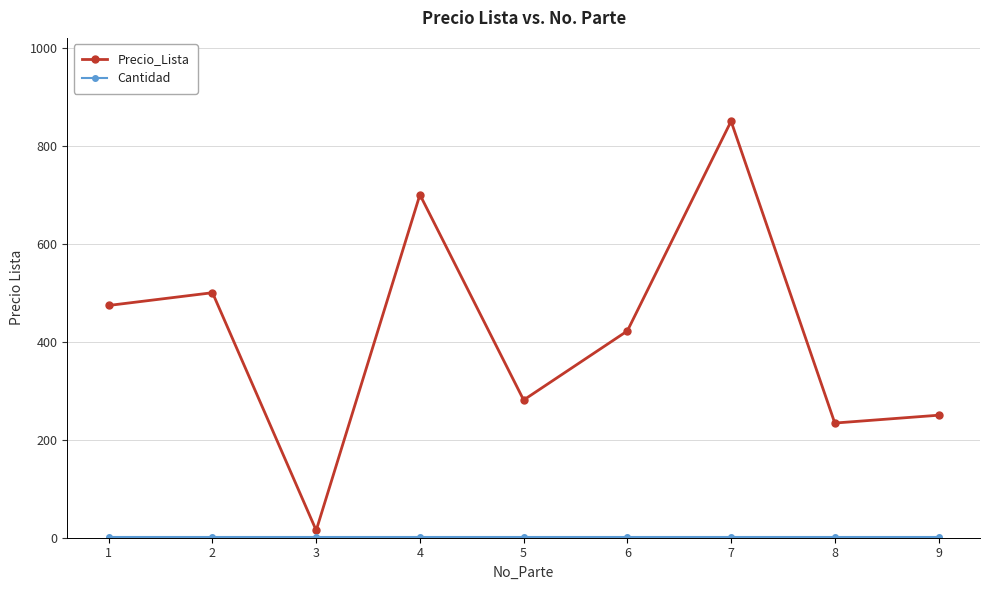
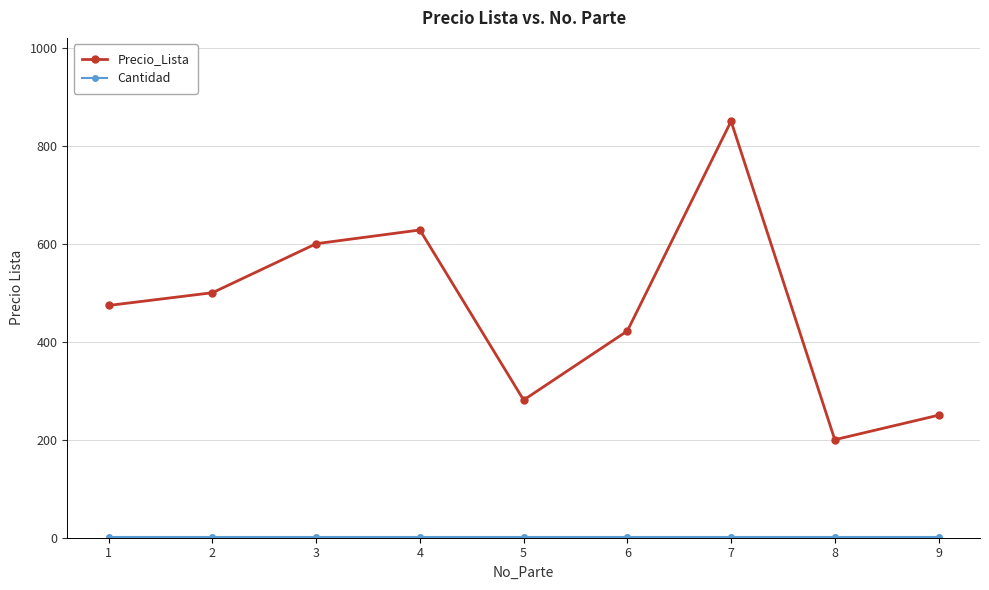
Precio_Lista, 3: 20 -> 600
Precio_Lista, 4: 700 -> 630
Precio_Lista, 8: 230 -> 200
